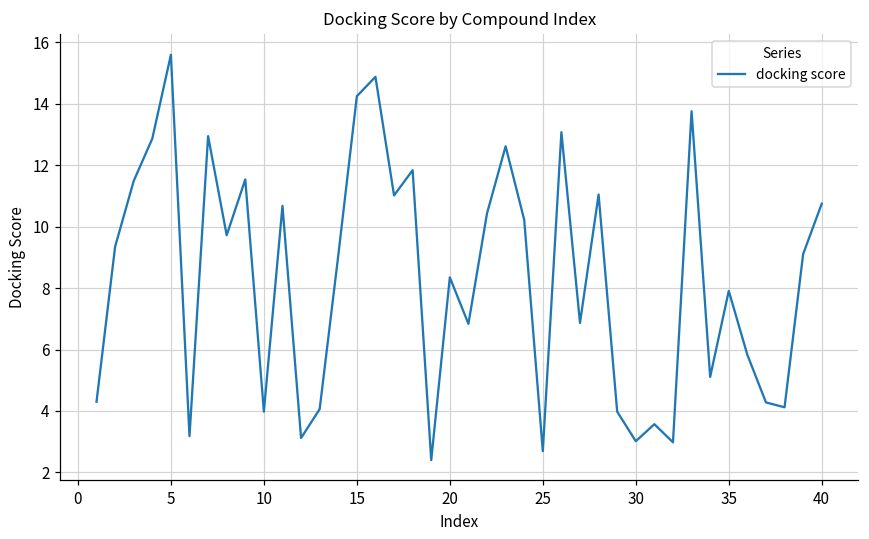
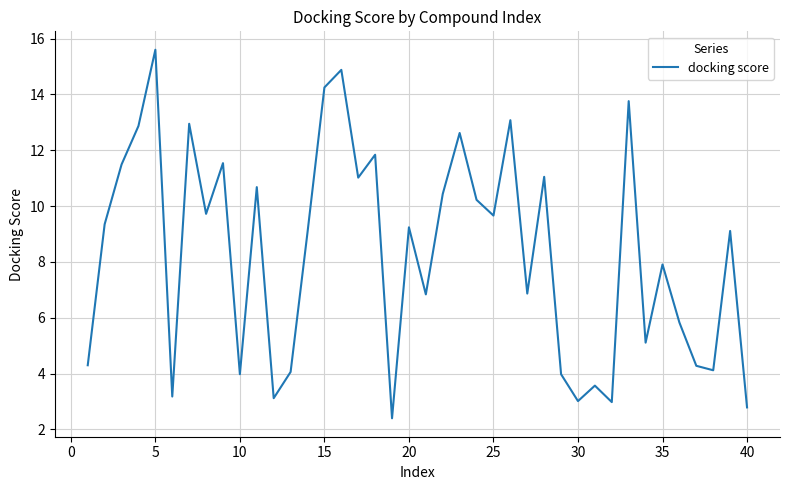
20: 8.4 -> 9.2
25: 2.7 -> 9.7
40: 10.8 -> 2.8
